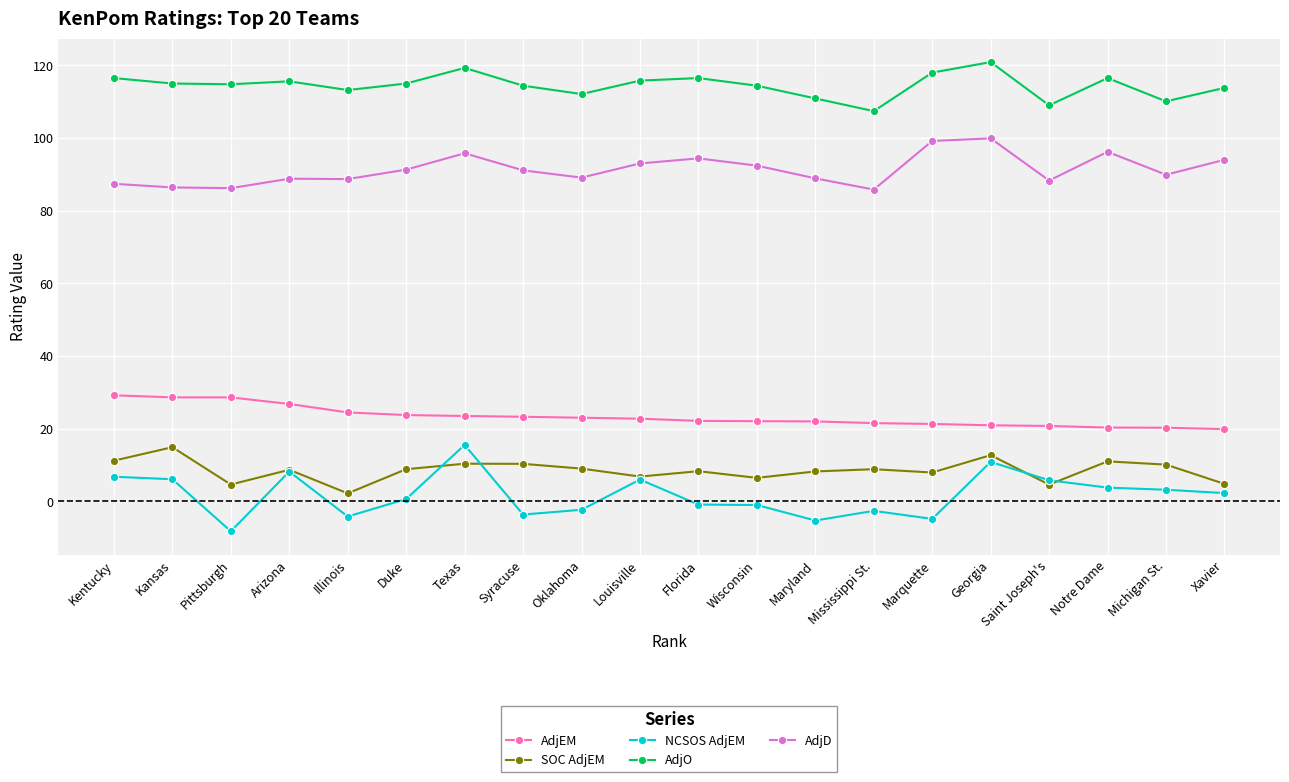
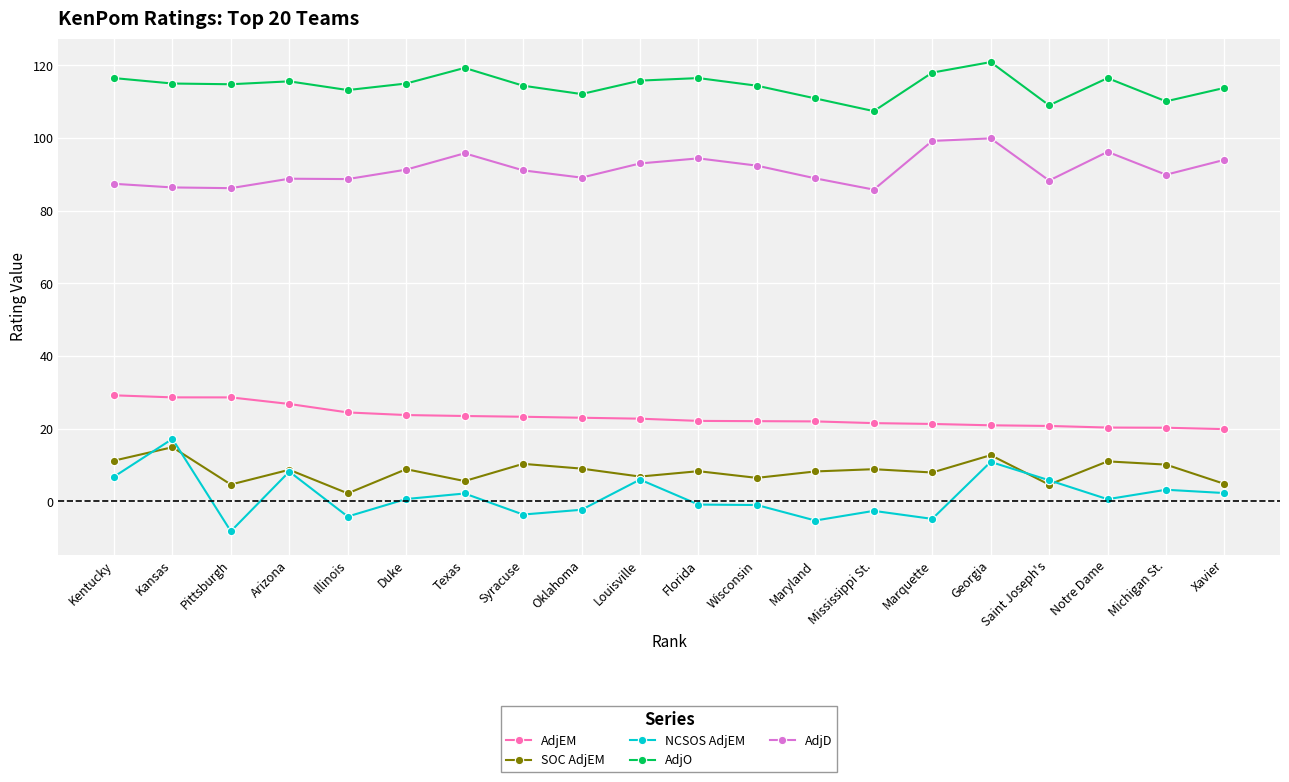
NCSOS AdjEM, Kansas: 6 -> 17
SOC AdjEM, Texas: 10 -> 6
NCSOS AdjEM, Texas: 16 -> 2
NCSOS AdjEM, Notre Dame: 4 -> 1
